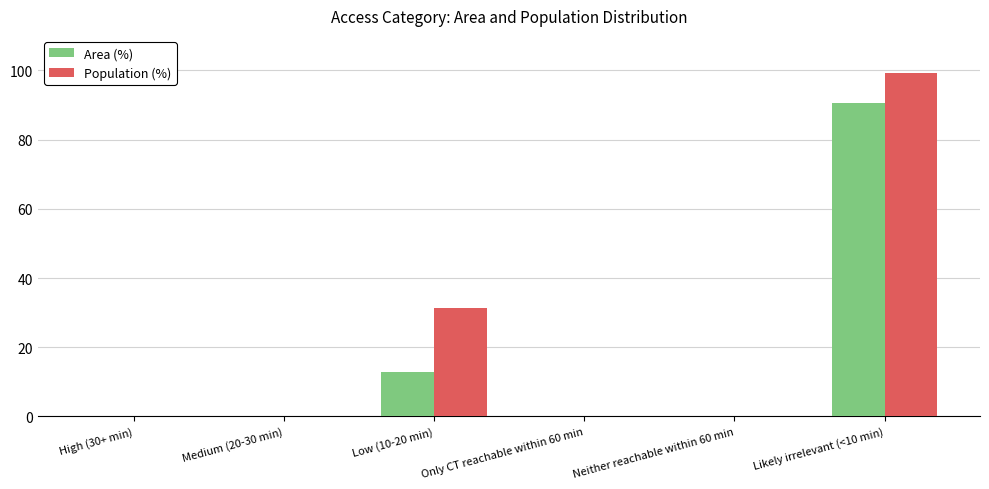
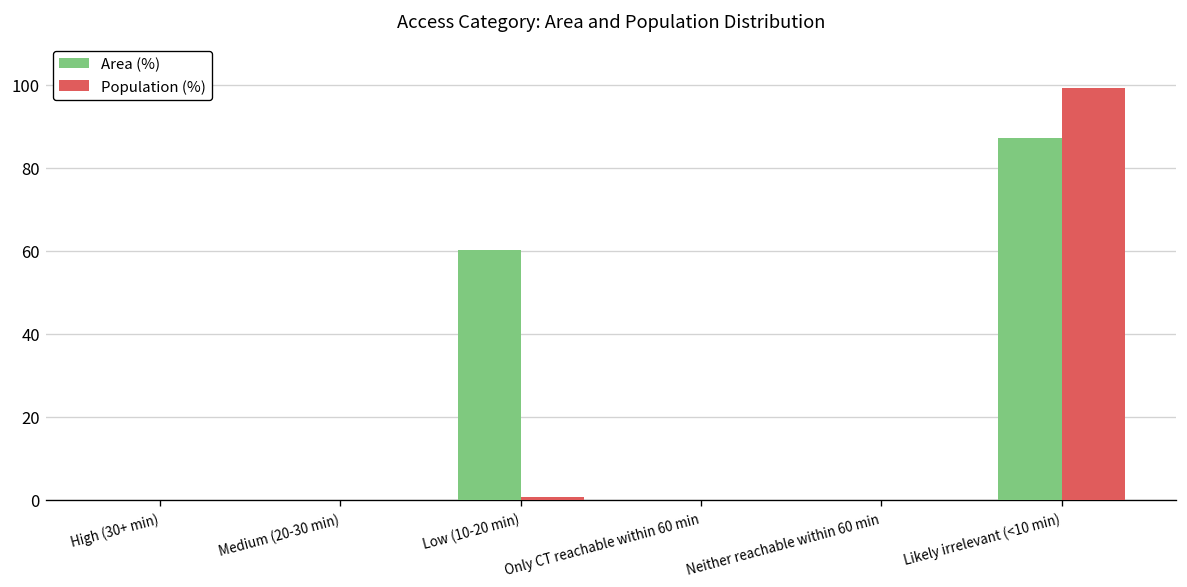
Area (%), Low (10-20 min): 13 -> 60
Population (%), Low (10-20 min): 31 -> 1
Area (%), Likely irrelevant (<10 min): 91 -> 87
